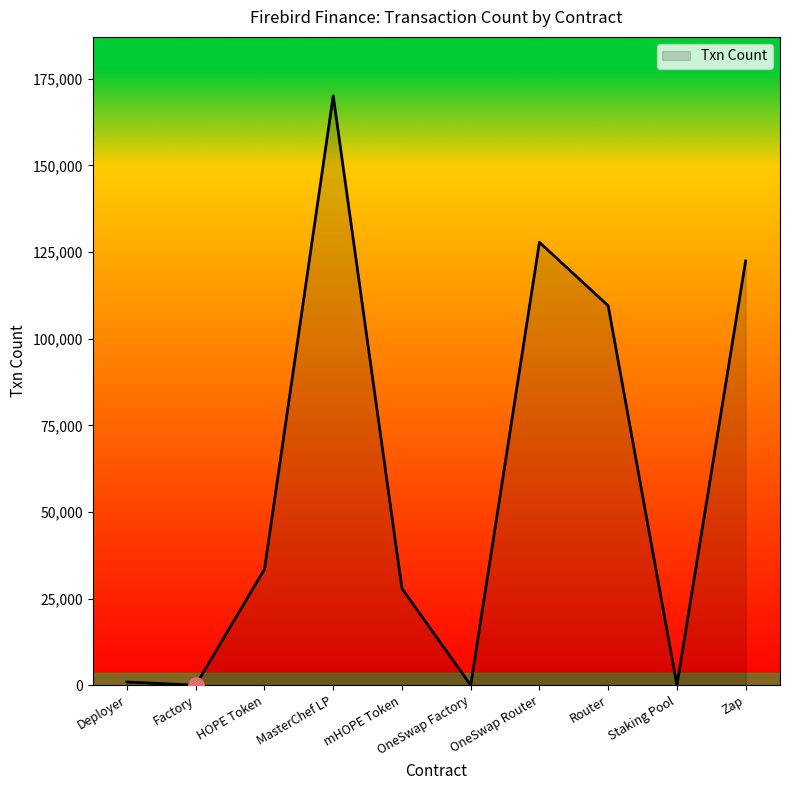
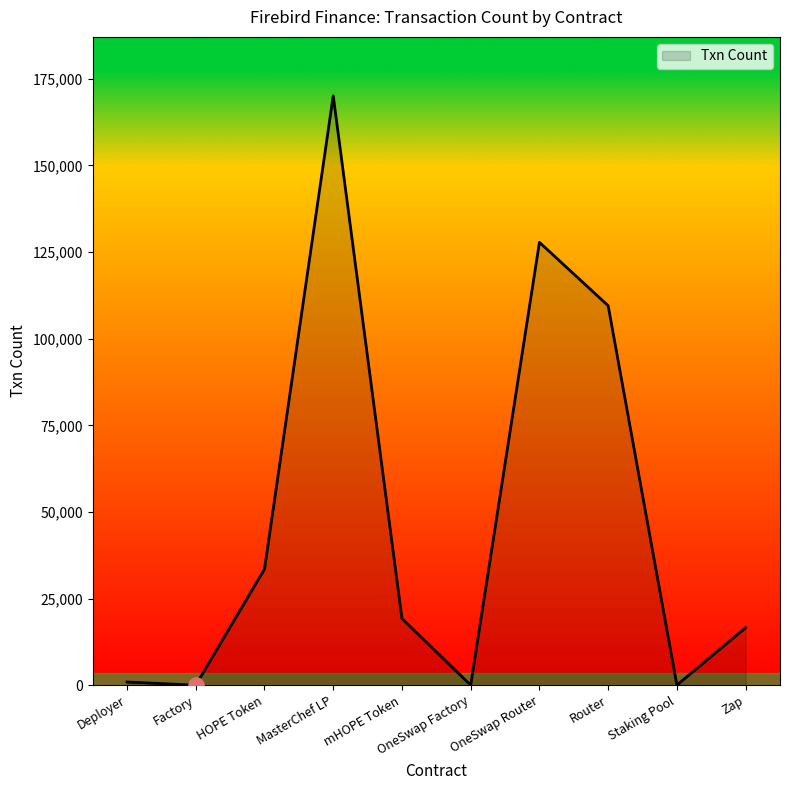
Txn Count, mHOPE Token: 28,000 -> 19,000
Txn Count, Zap: 122,000 -> 17,000
